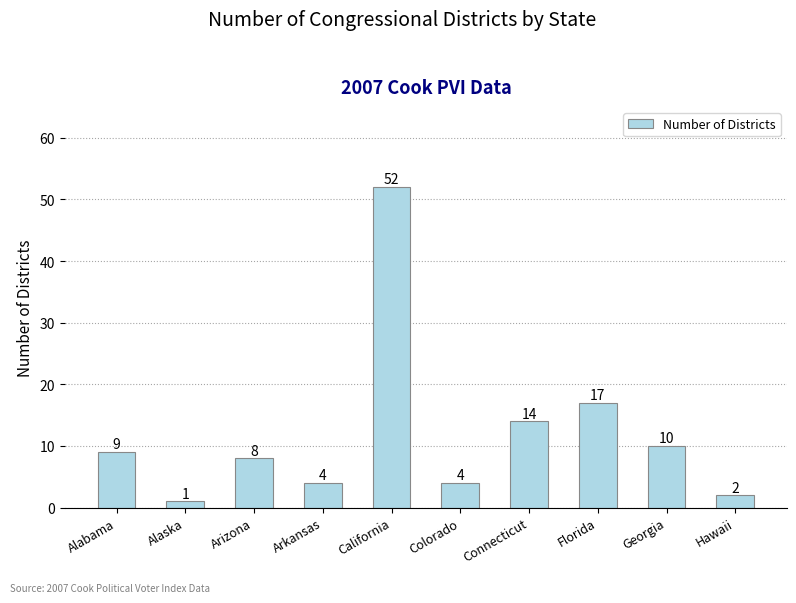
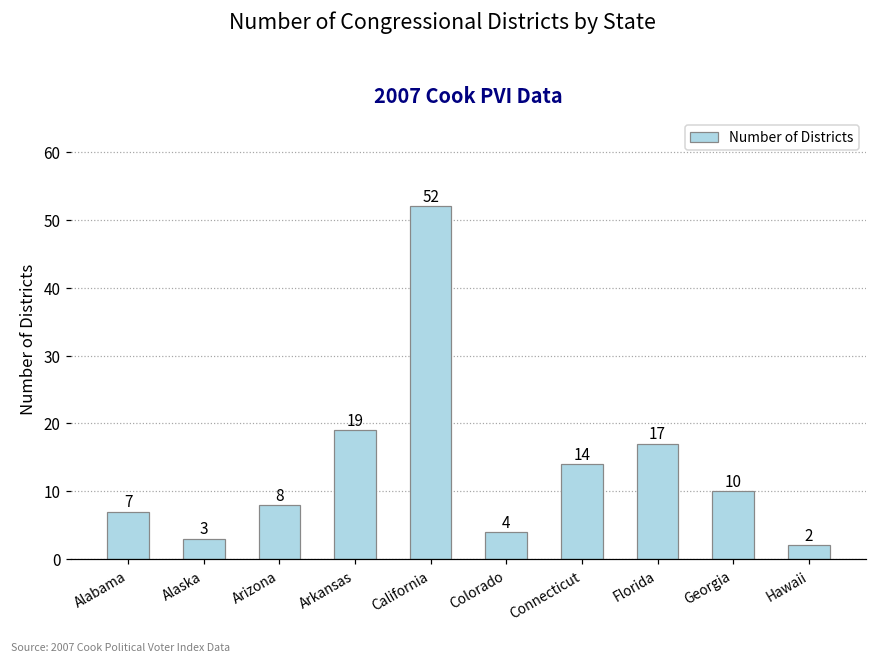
Alabama: 9 -> 7
Alaska: 1 -> 3
Arkansas: 4 -> 19
